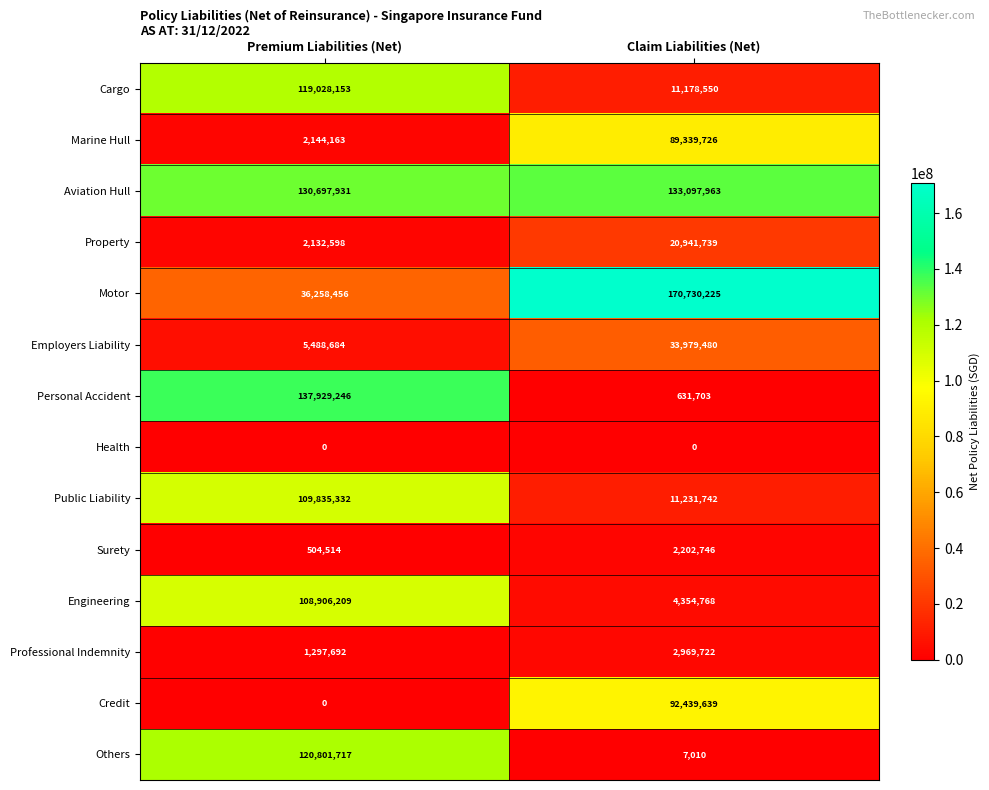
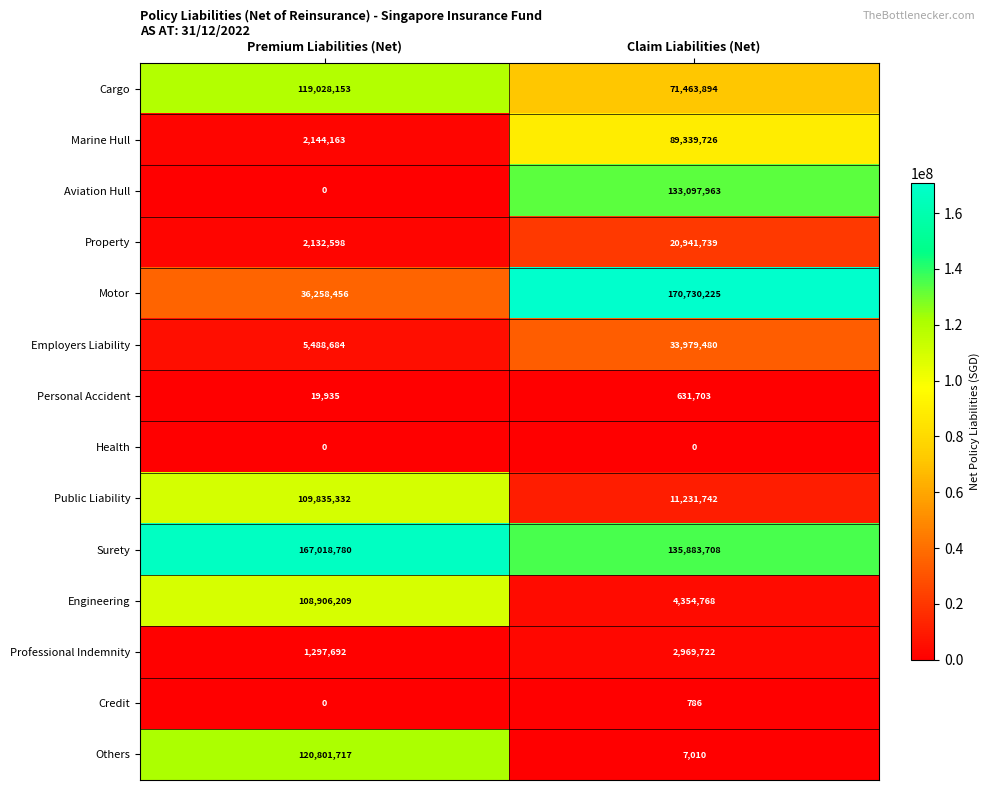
Cargo, Claim Liabilities (Net): 11,178,550 -> 71,463,894
Aviation Hull, Premium Liabilities (Net): 130,697,931 -> 0
Personal Accident, Premium Liabilities (Net): 137,929,246 -> 19,935
Surety, Premium Liabilities (Net): 504,514 -> 167,018,780
Surety, Claim Liabilities (Net): 2,202,746 -> 135,883,708
Credit, Claim Liabilities (Net): 92,439,639 -> 786
